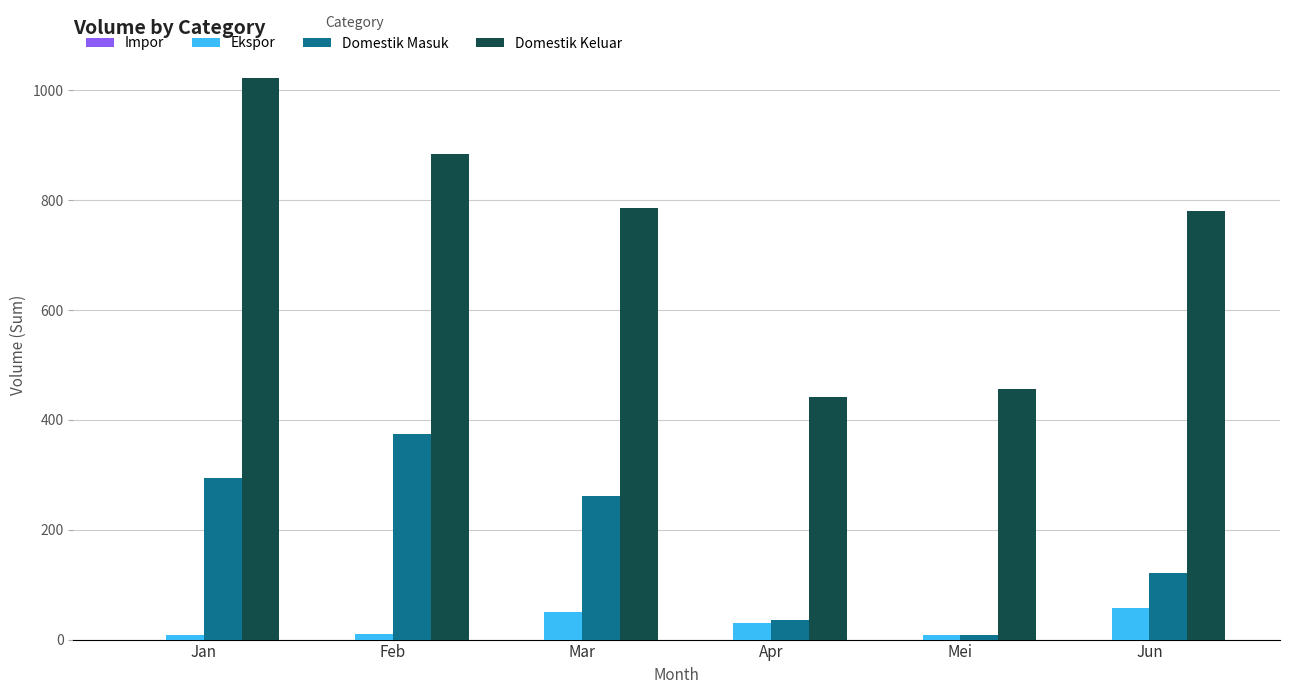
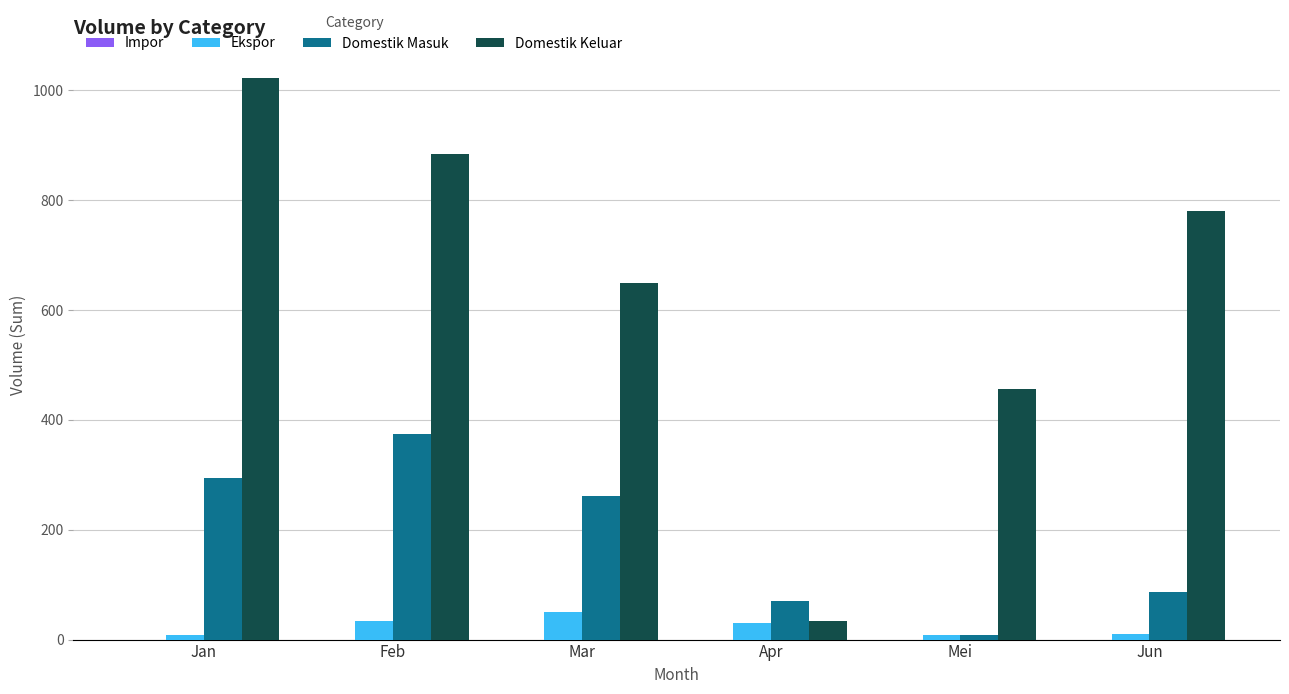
Ekspor, Feb: 10 -> 30
Domestik Keluar, Mar: 790 -> 650
Domestik Masuk, Apr: 40 -> 70
Domestik Keluar, Apr: 440 -> 30
Ekspor, Jun: 60 -> 10
Domestik Masuk, Jun: 120 -> 90
